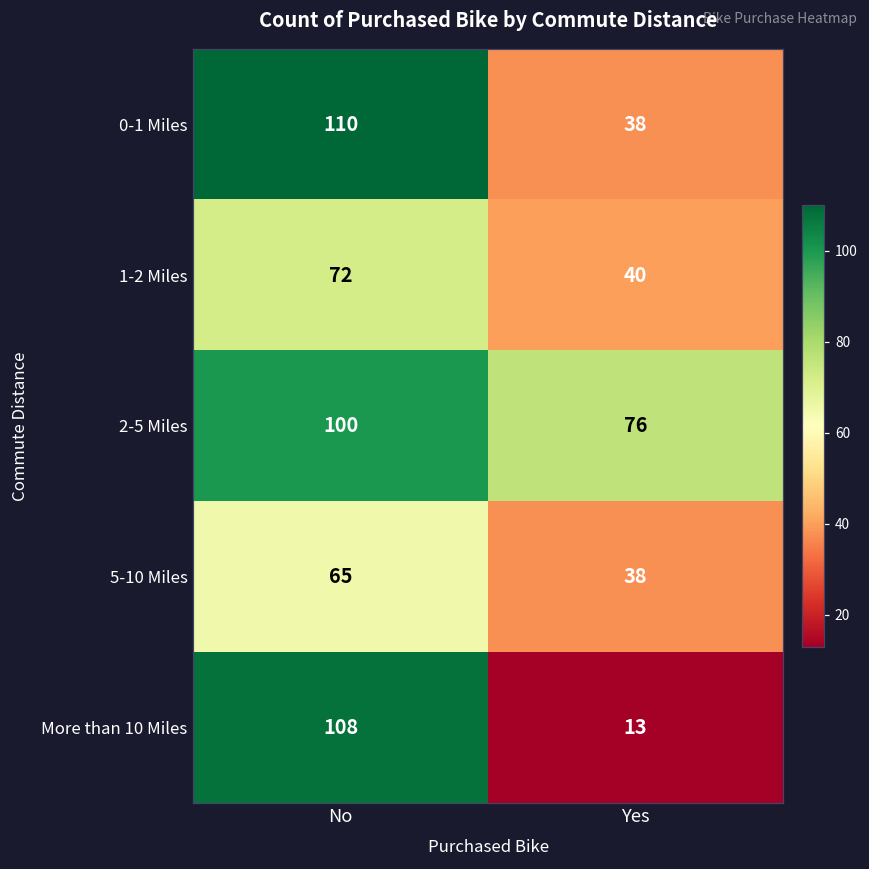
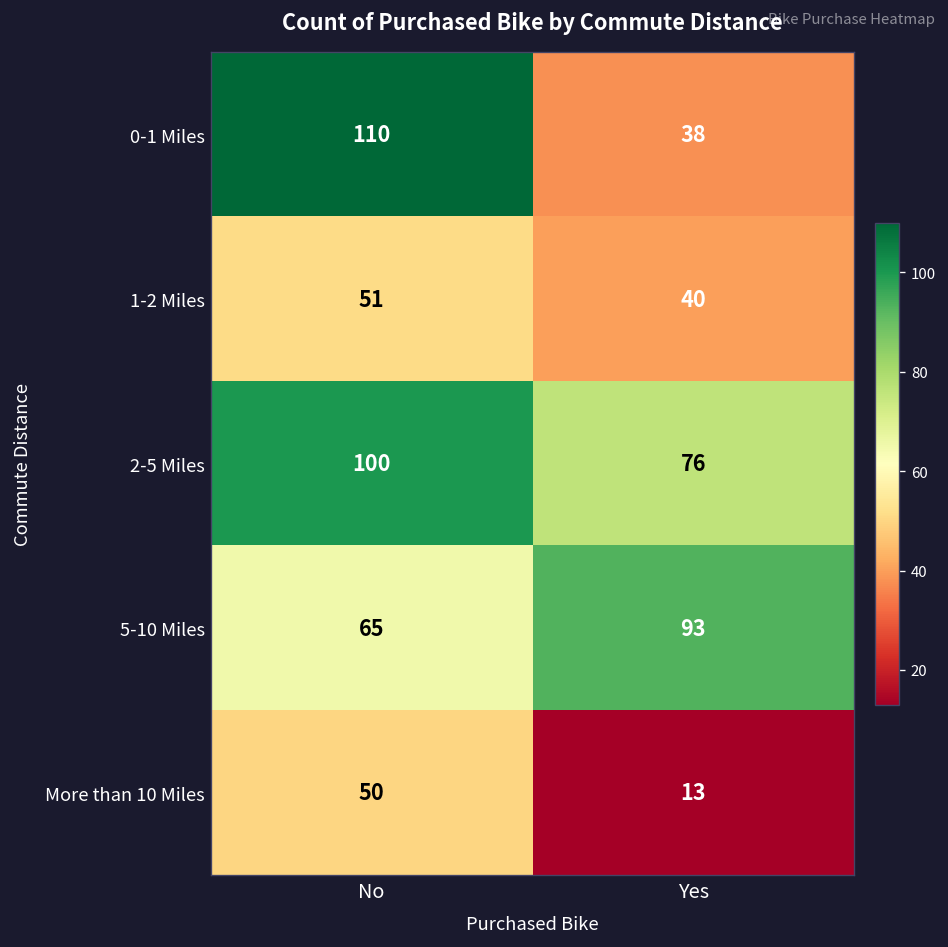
1-2 Miles, No: 72 -> 51
5-10 Miles, Yes: 38 -> 93
More than 10 Miles, No: 108 -> 50
